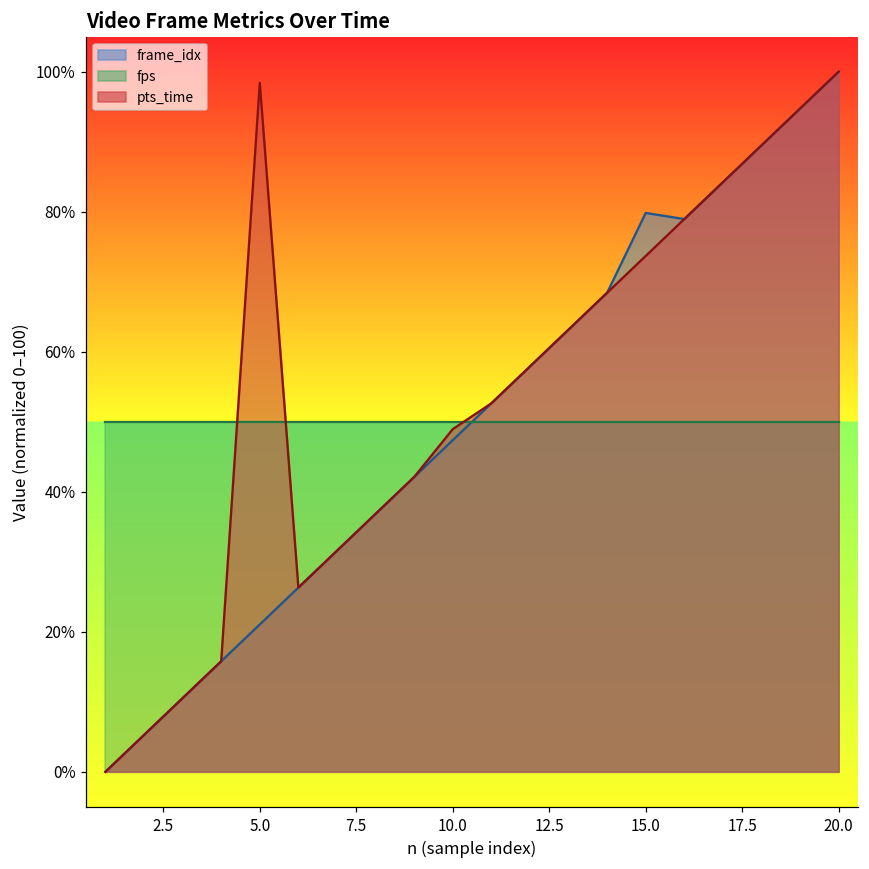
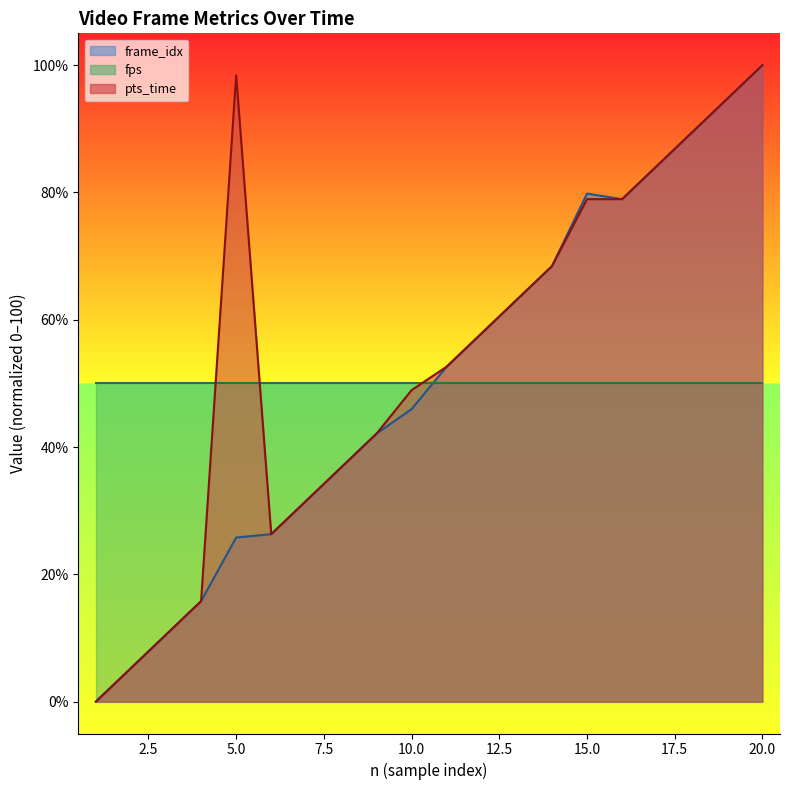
frame_idx, 5.0: 21% -> 26%
frame_idx, 10.0: 47% -> 46%
pts_time, 15.0: 74% -> 79%
